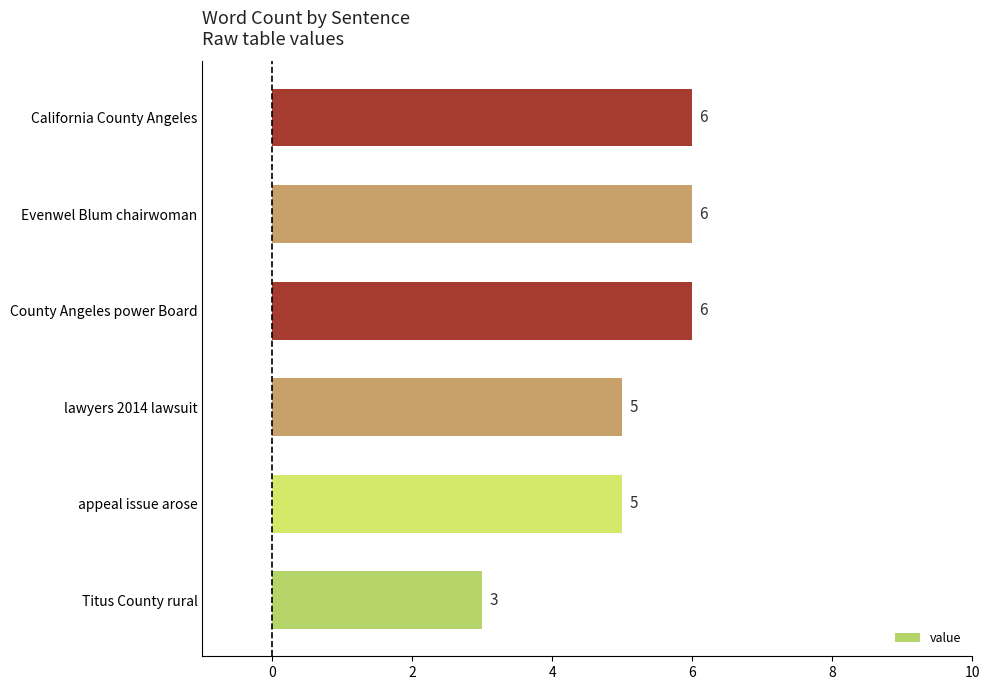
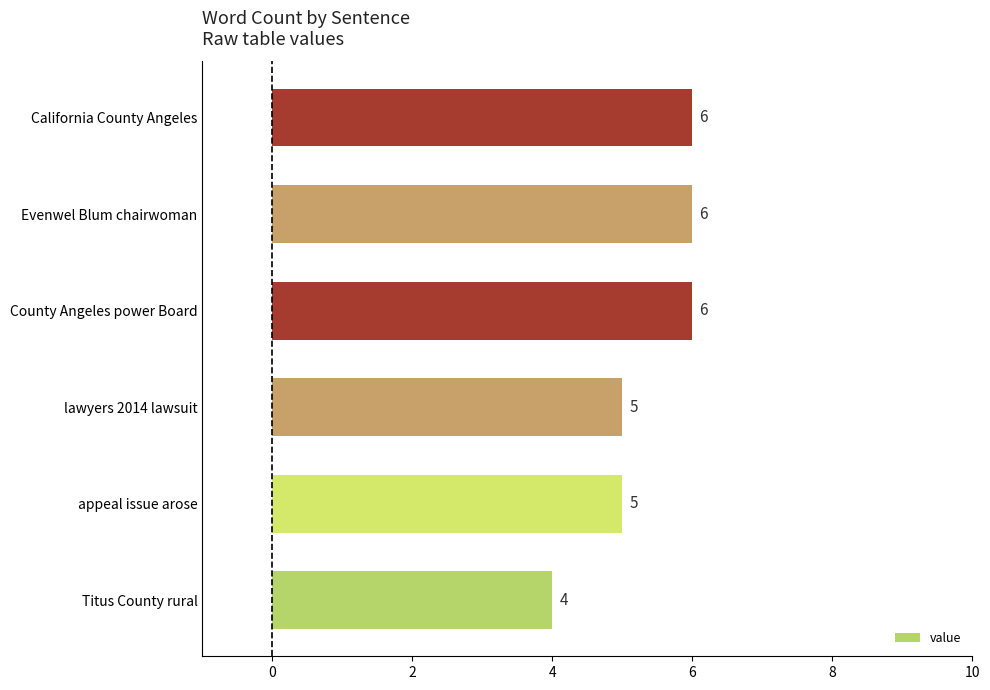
Titus County rural: 3 -> 4
